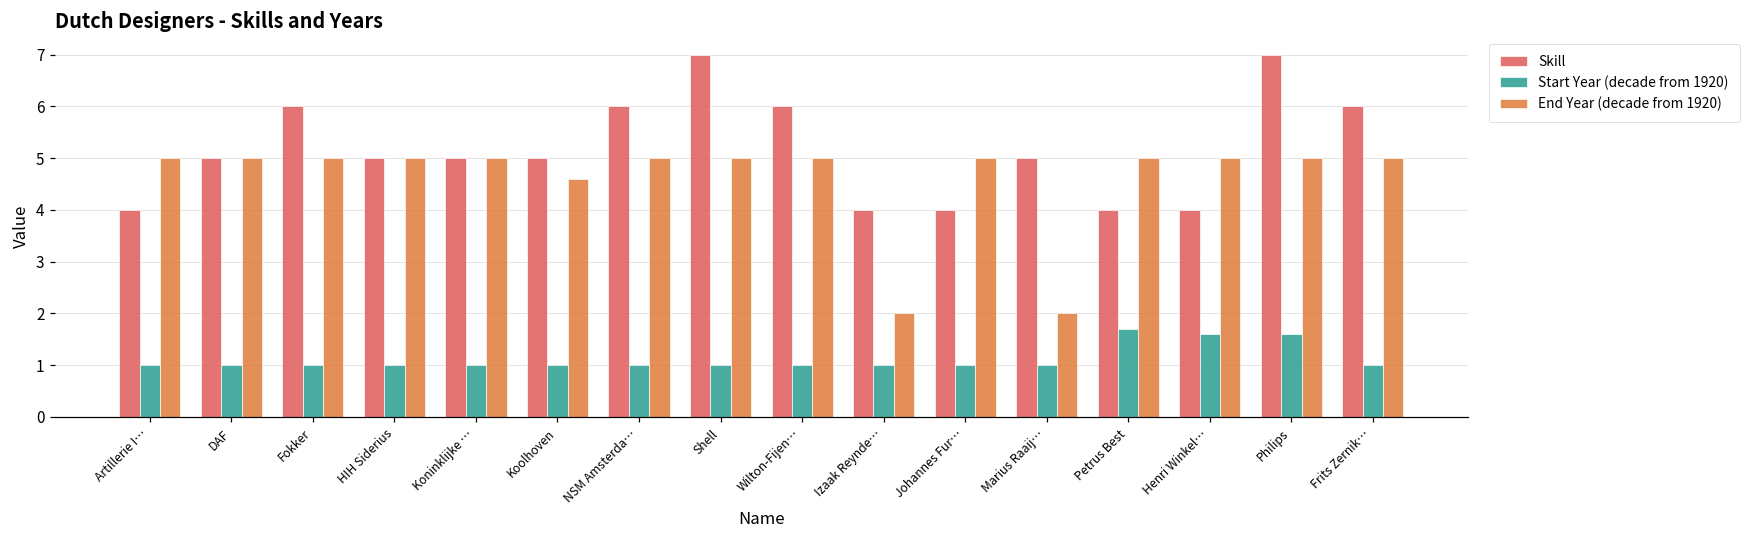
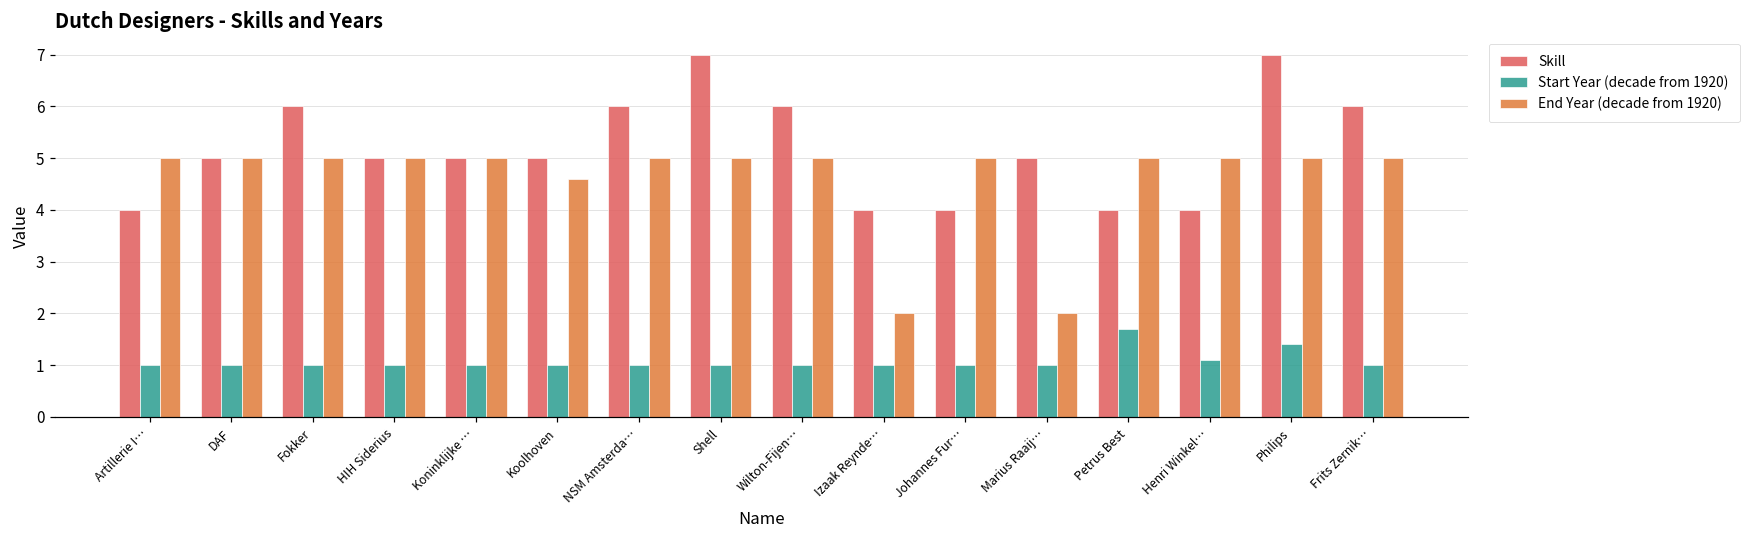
Start Year (decade from 1920), Henri Winkel…: 1.6 -> 1.1
Start Year (decade from 1920), Philips: 1.6 -> 1.4
